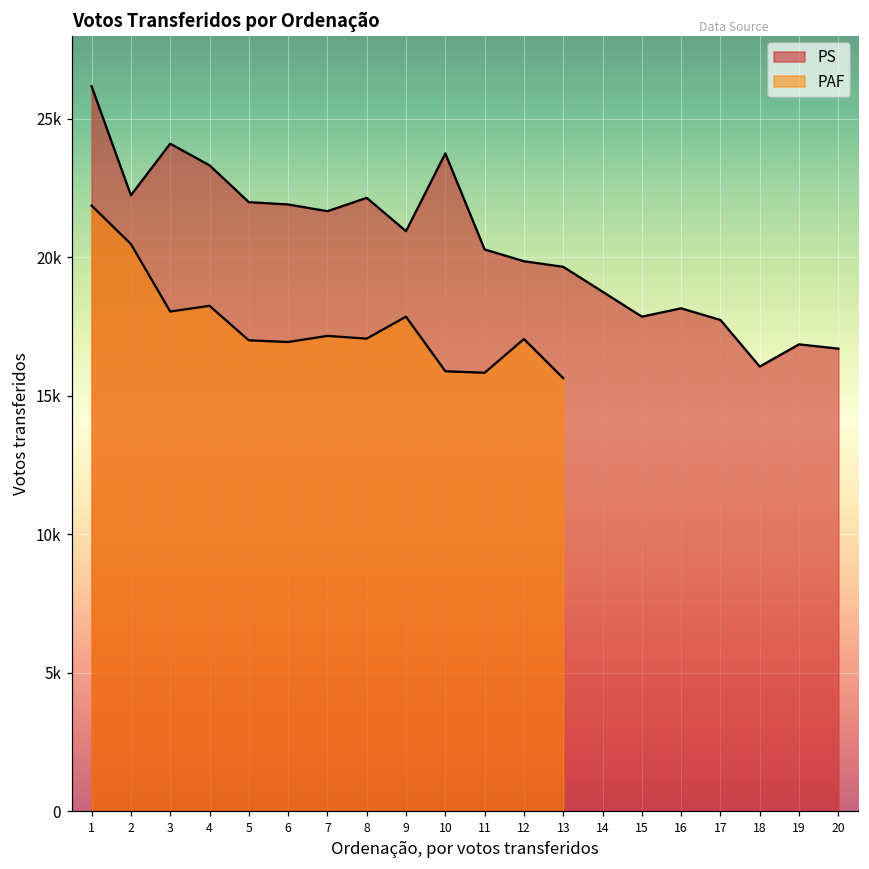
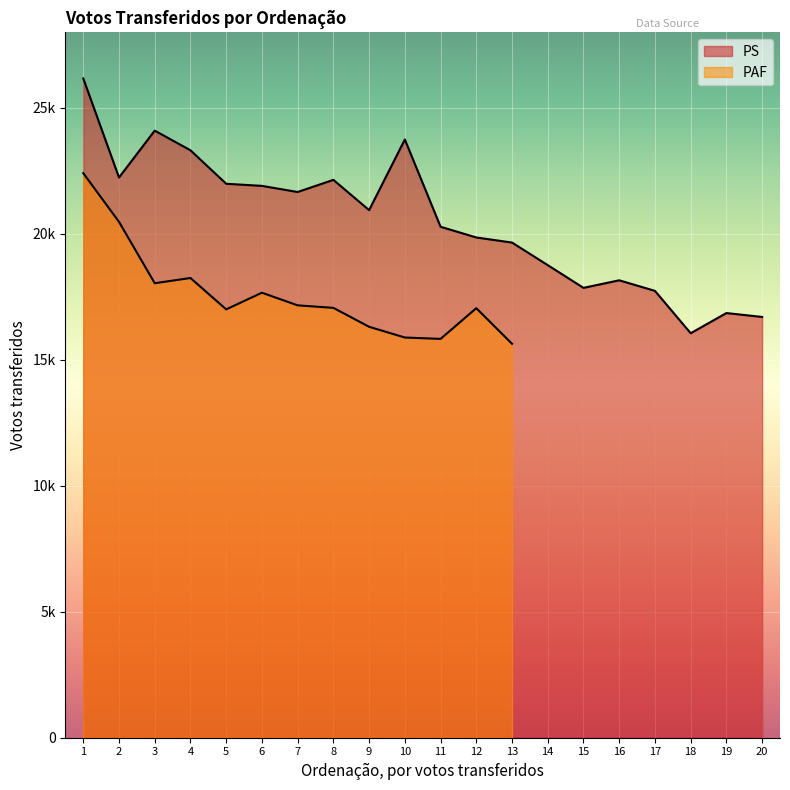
PAF, 1: 21900 -> 22400
PAF, 6: 16900 -> 17700
PAF, 9: 17900 -> 16300
